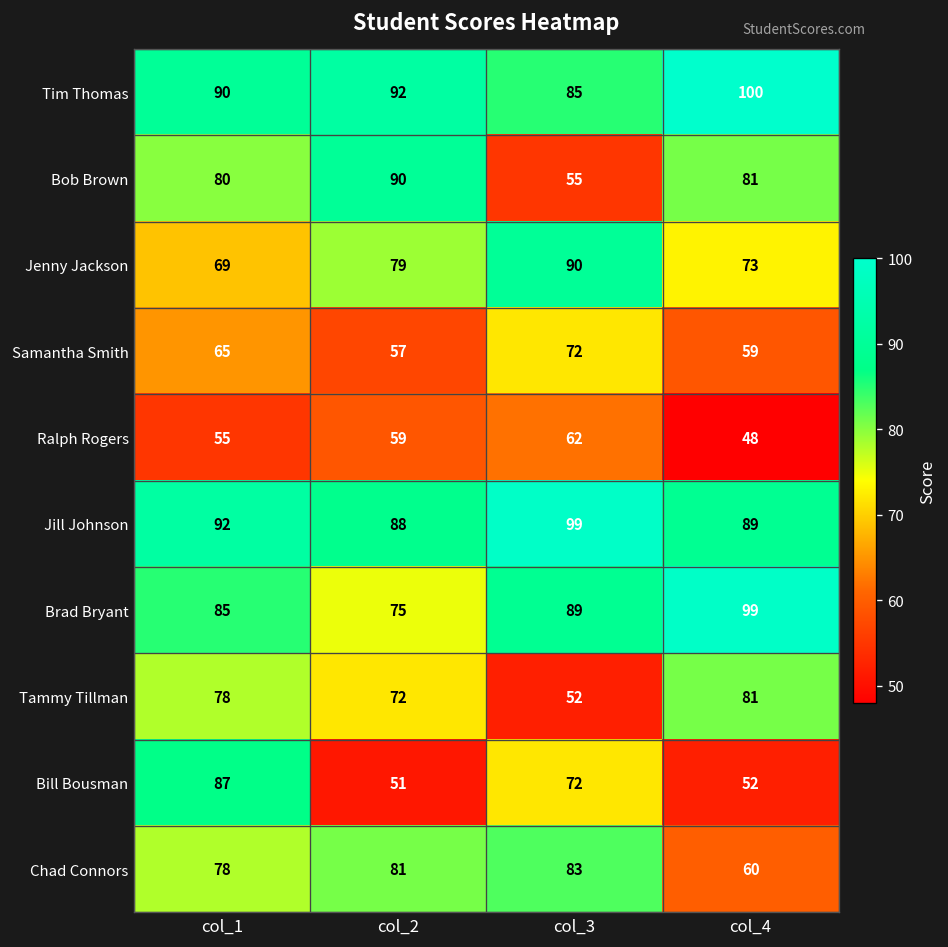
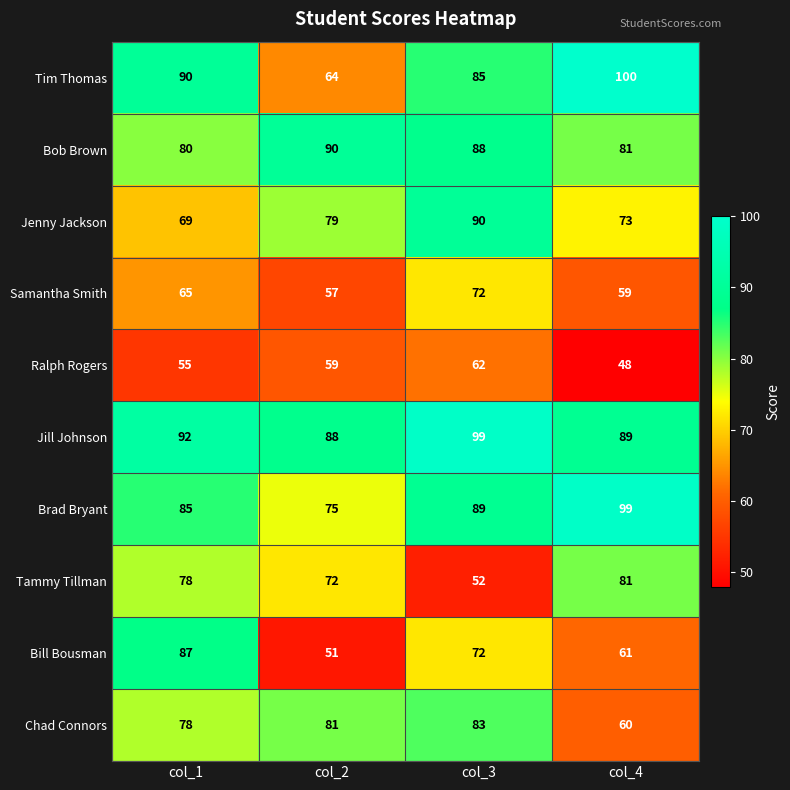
Tim Thomas, col_2: 92 -> 64
Bob Brown, col_3: 55 -> 88
Bill Bousman, col_4: 52 -> 61
